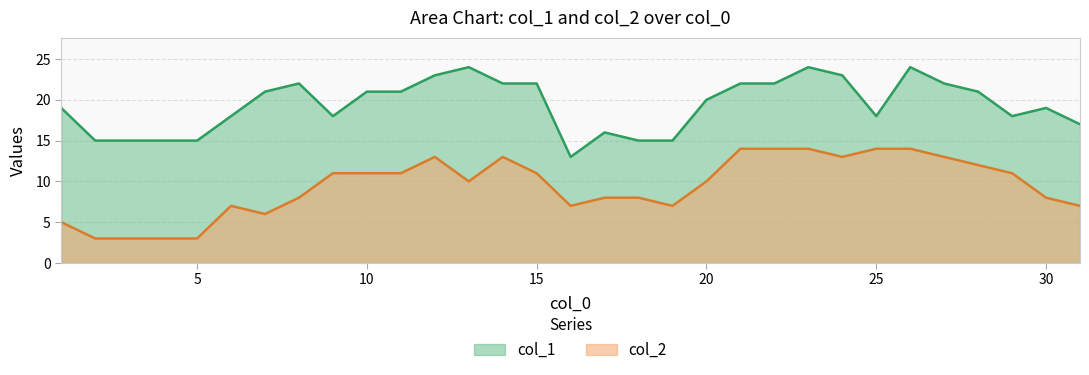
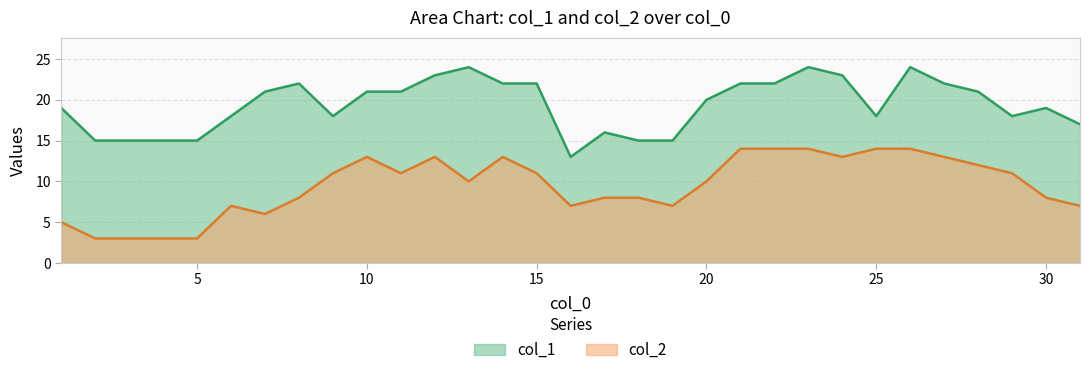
col_2, 10: 11 -> 13
